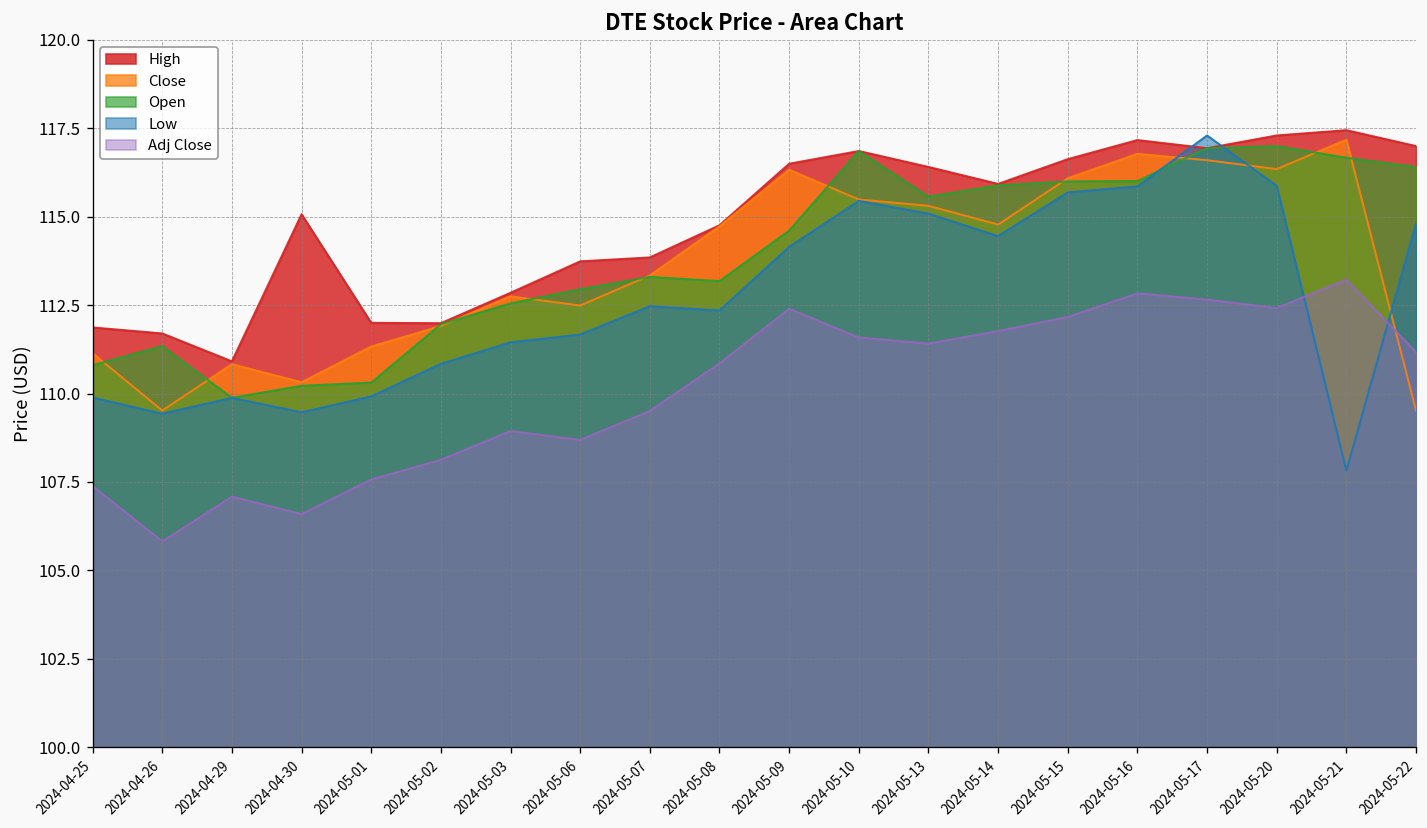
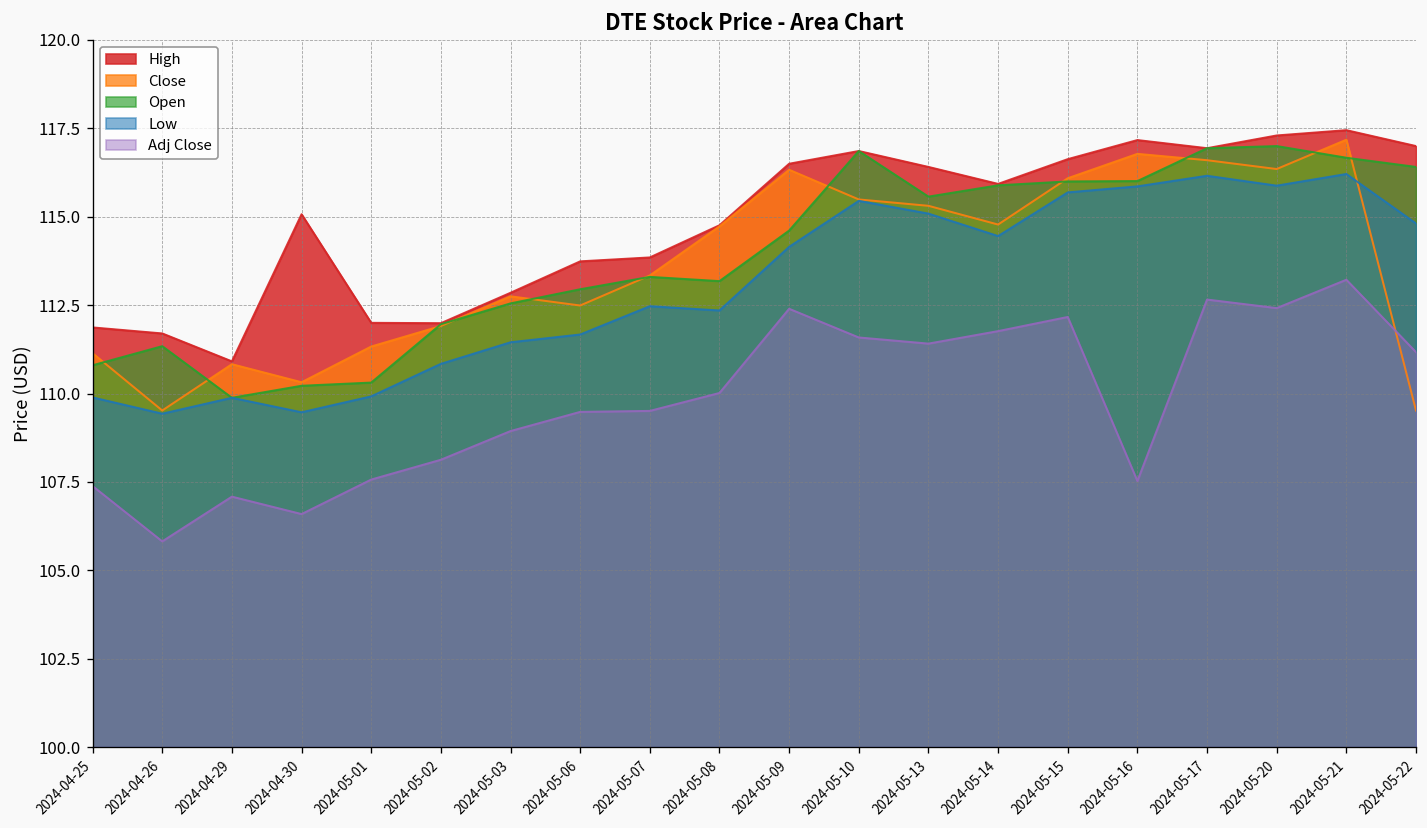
Adj Close, 2024-05-06: 108.7 -> 109.5
Adj Close, 2024-05-08: 110.9 -> 110.0
Adj Close, 2024-05-16: 112.8 -> 107.5
Low, 2024-05-17: 117.3 -> 116.2
Low, 2024-05-21: 107.8 -> 116.2
